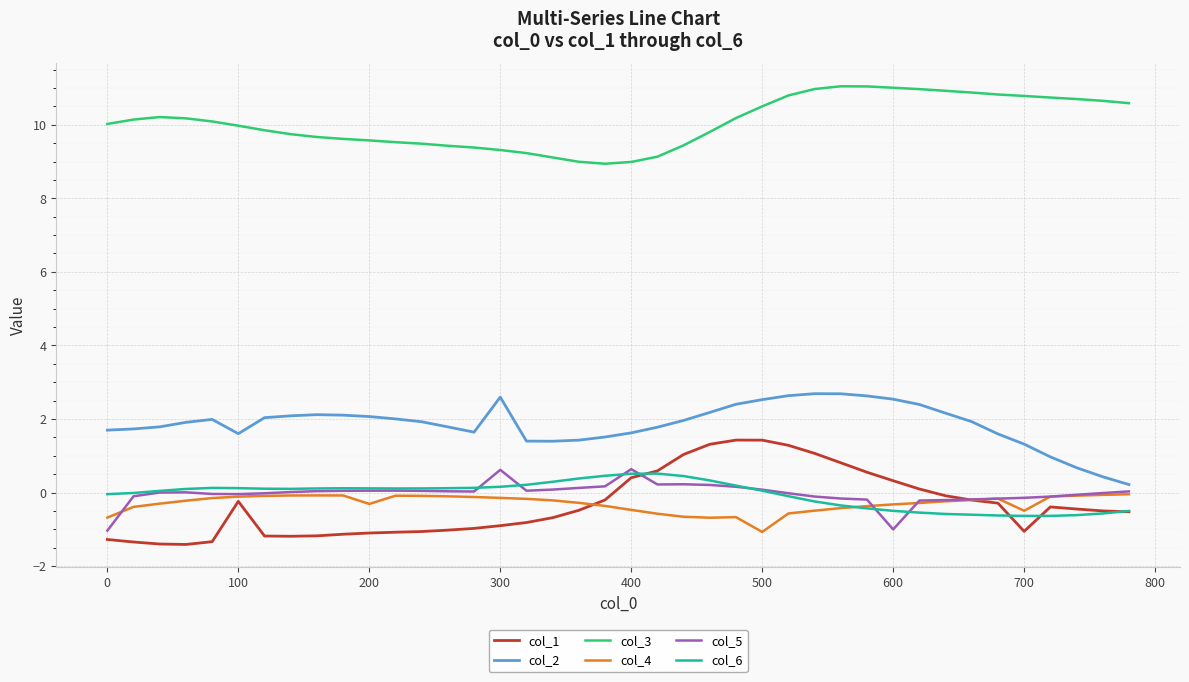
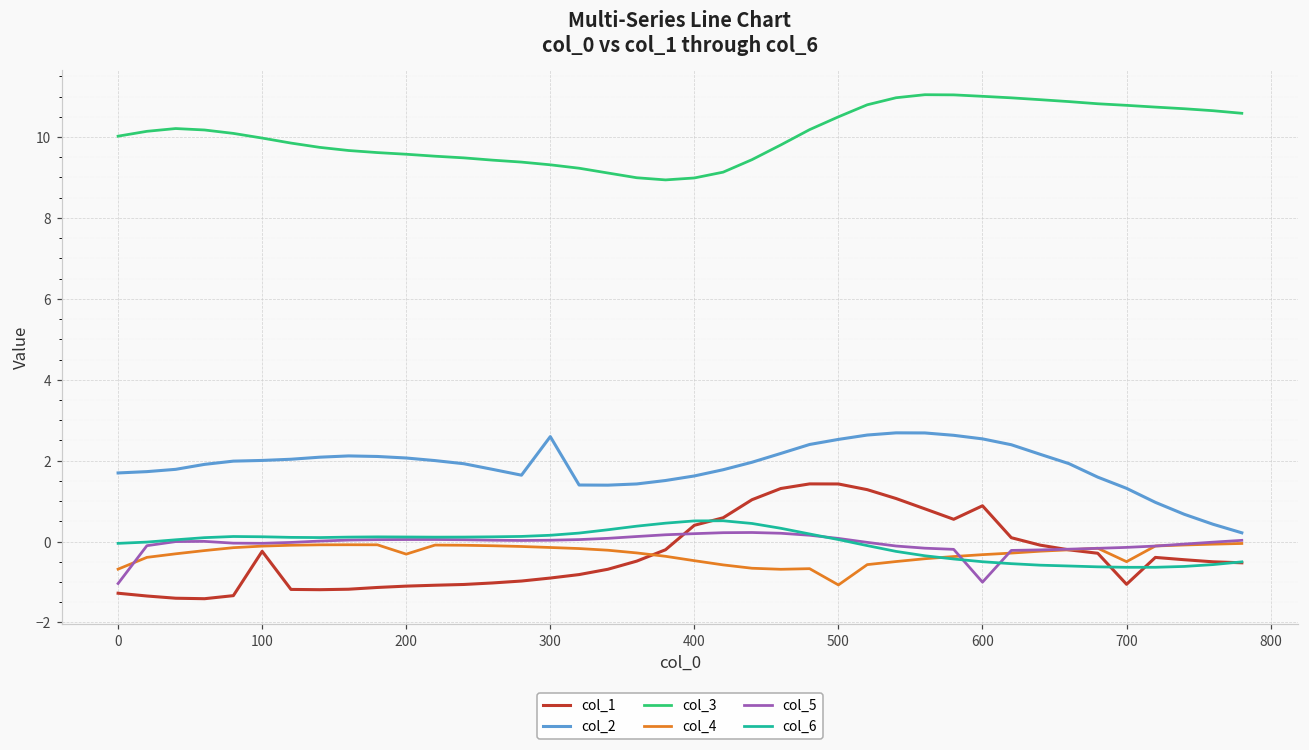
col_2, 100: 1.6 -> 2.0
col_5, 300: 0.6 -> 0.0
col_5, 400: 0.6 -> 0.2
col_1, 600: 0.3 -> 0.9
